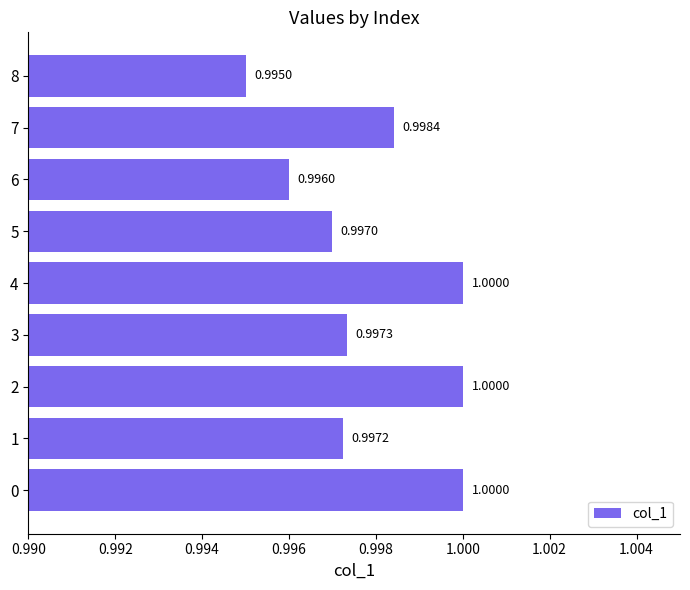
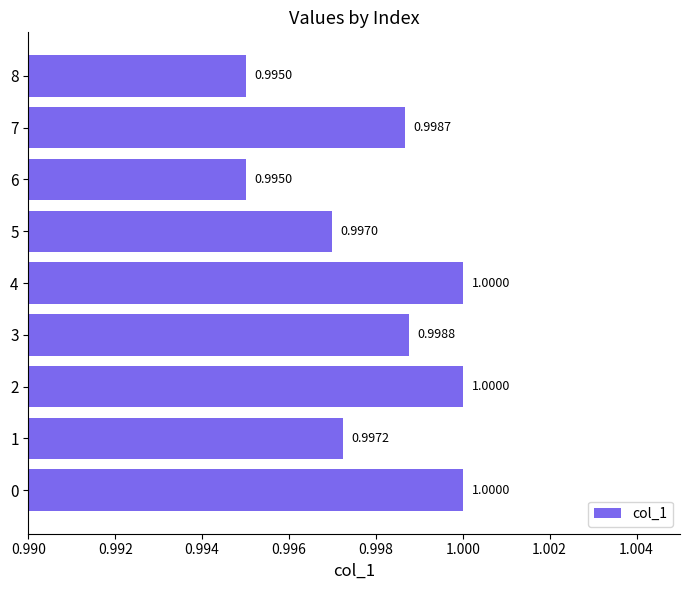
7: 0.9984 -> 0.9987
6: 0.9960 -> 0.9950
3: 0.9973 -> 0.9988
